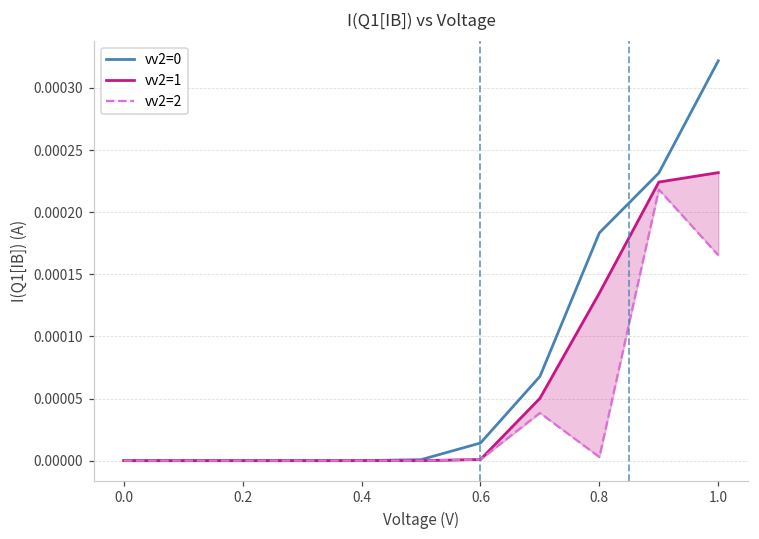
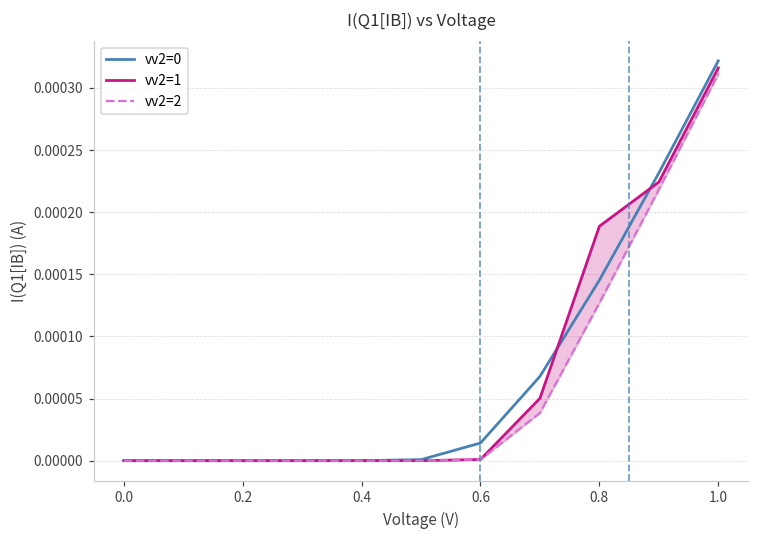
vv2=0, 0.8: 0.000183 -> 0.000145
vv2=1, 0.8: 0.000135 -> 0.000189
vv2=2, 0.8: 0.000003 -> 0.000127
vv2=1, 1.0: 0.000232 -> 0.000316
vv2=2, 1.0: 0.000165 -> 0.000311
